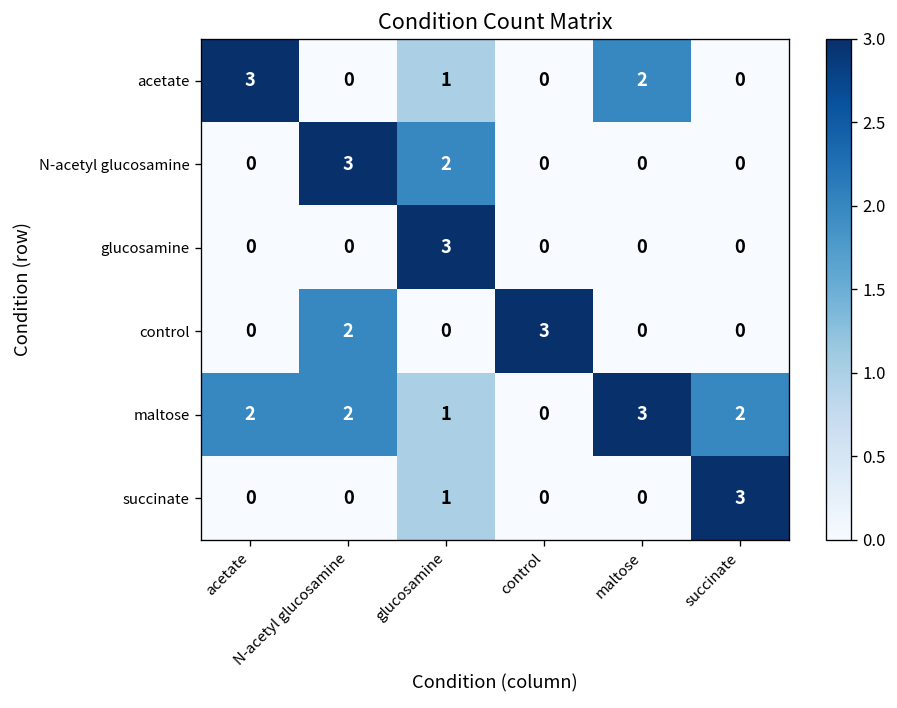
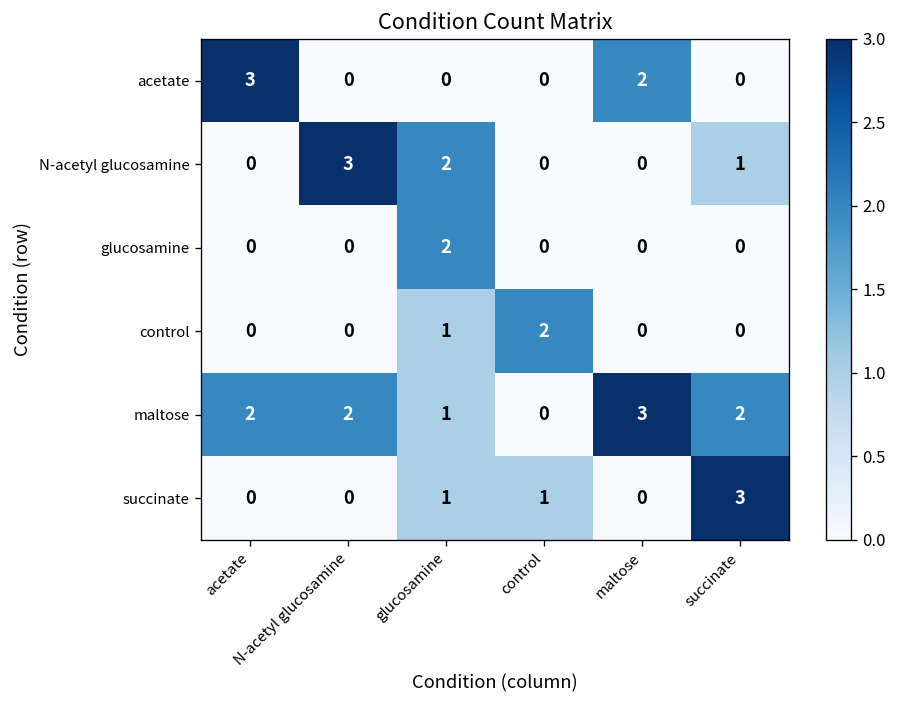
acetate, glucosamine: 1 -> 0
N-acetyl glucosamine, succinate: 0 -> 1
glucosamine, glucosamine: 3 -> 2
control, N-acetyl glucosamine: 2 -> 0
control, glucosamine: 0 -> 1
control, control: 3 -> 2
succinate, control: 0 -> 1
